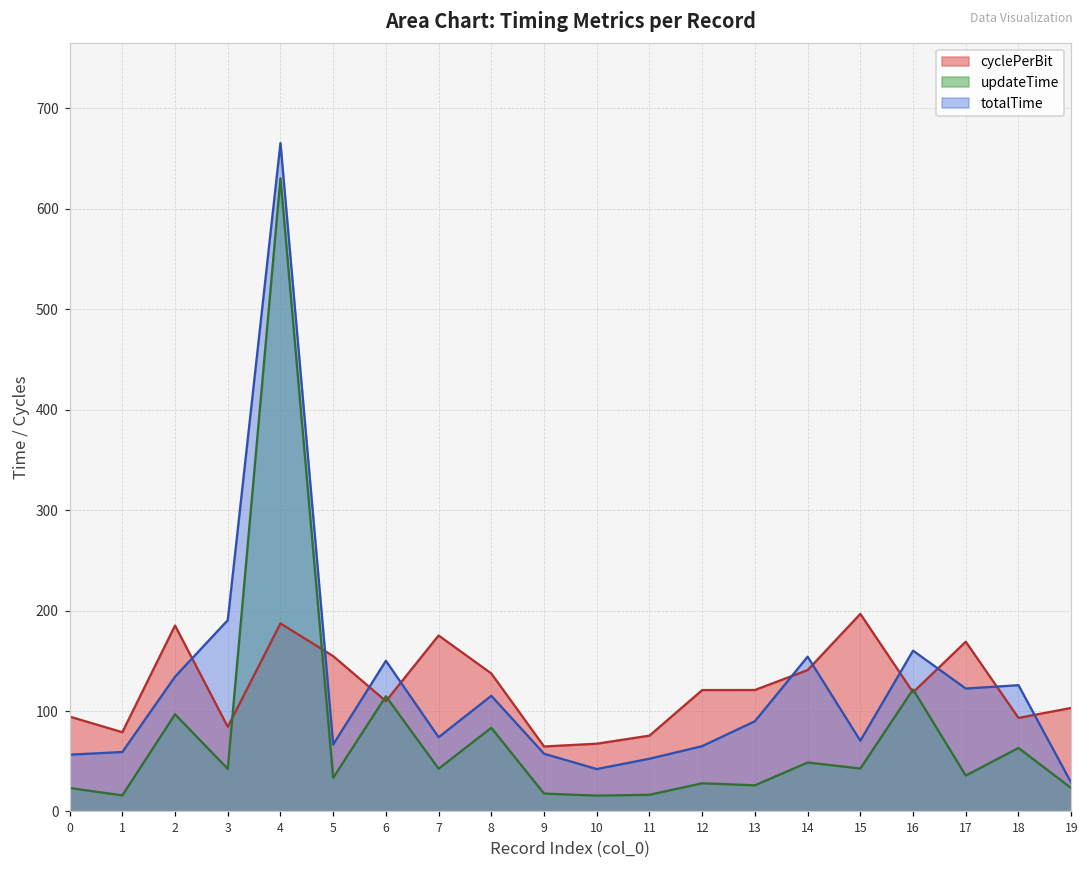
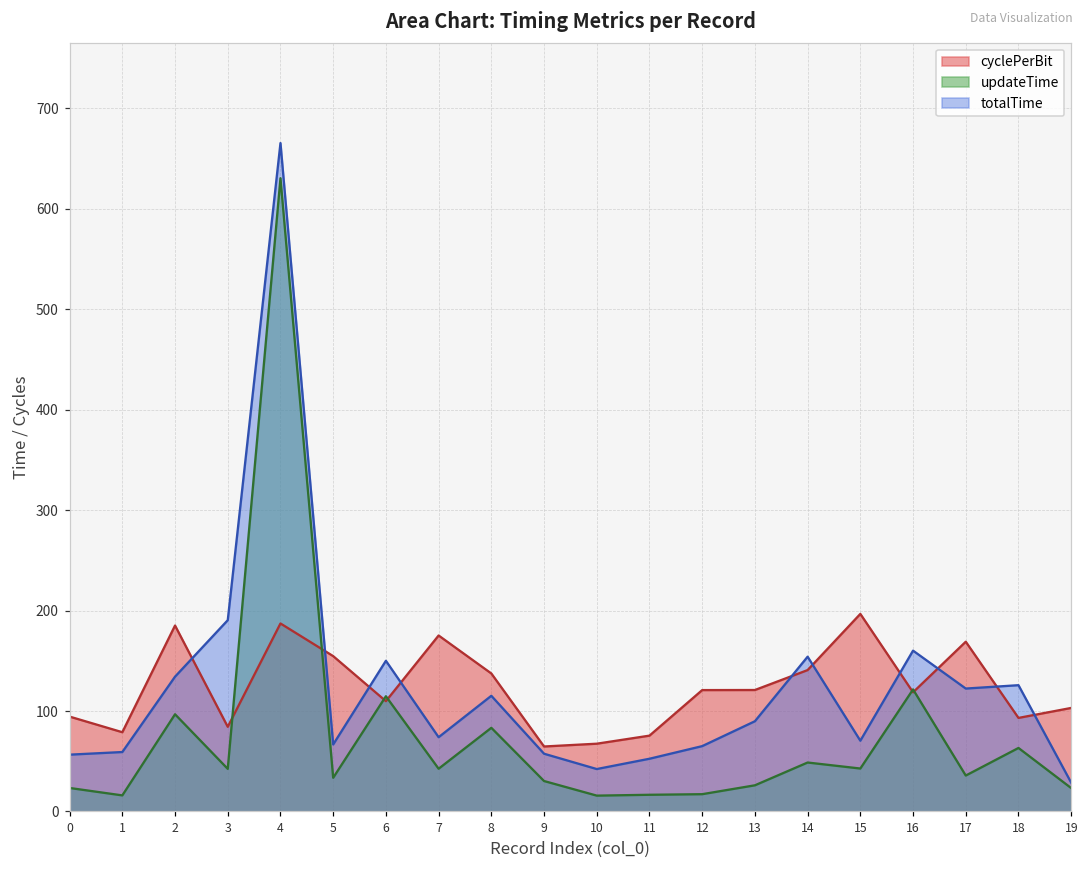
updateTime, 9: 20 -> 30
updateTime, 12: 30 -> 20
